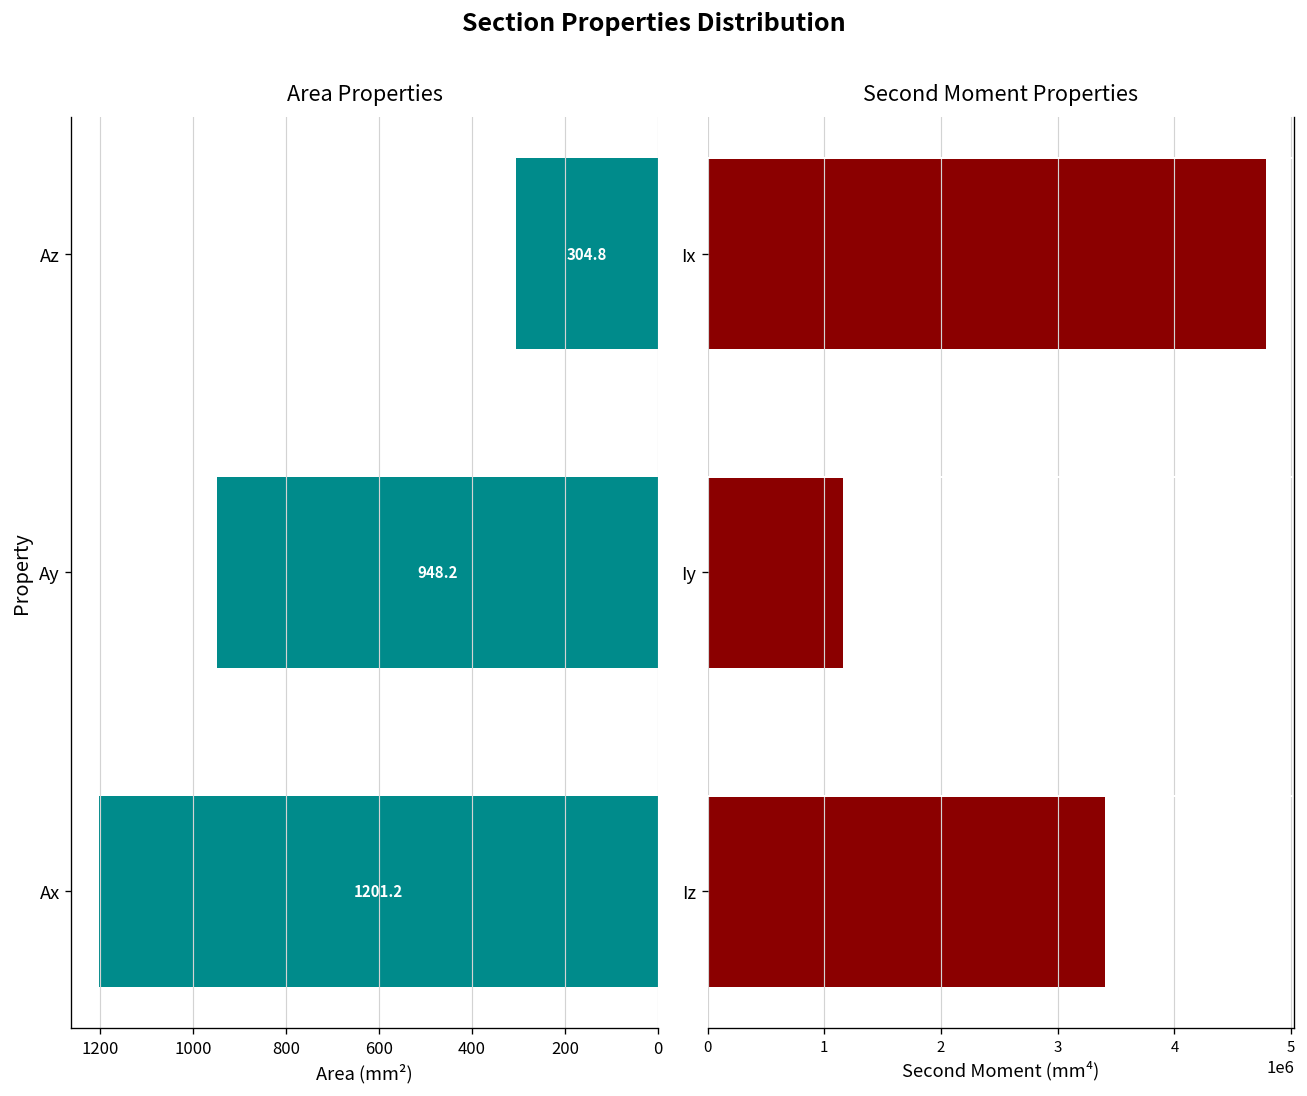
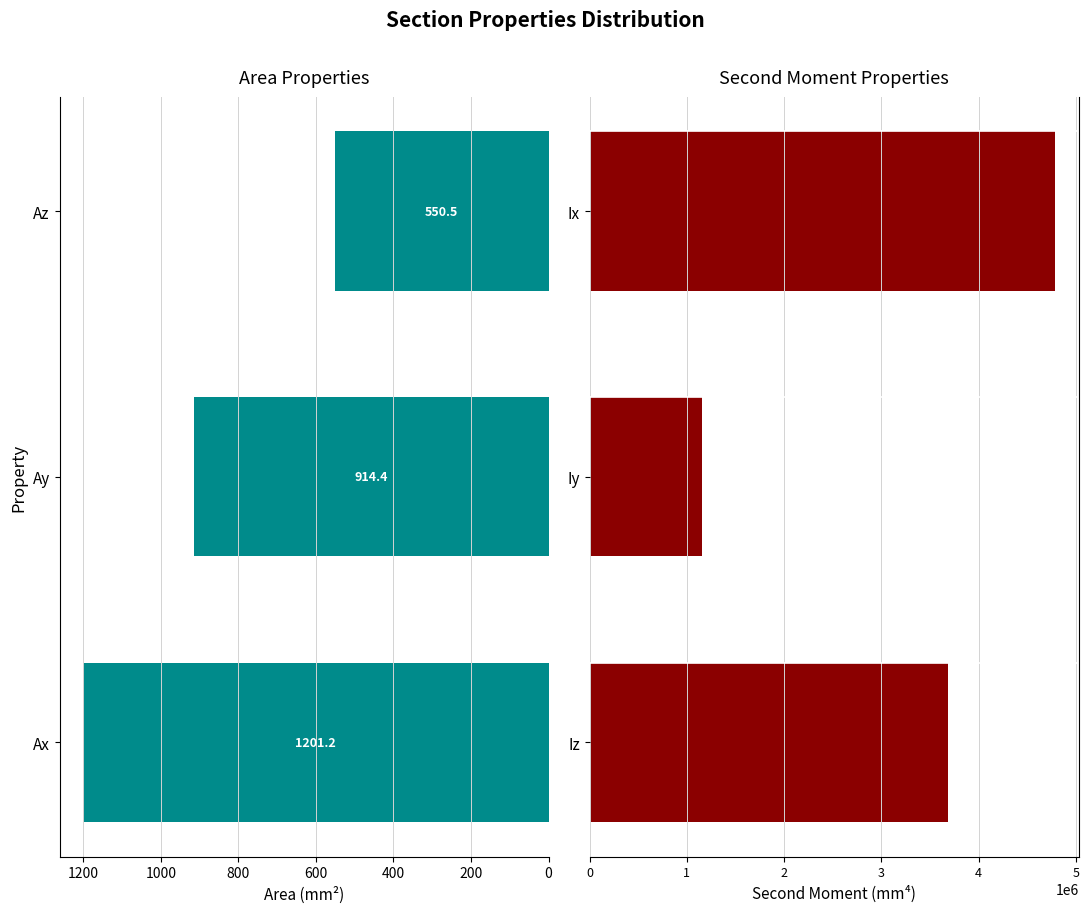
Area Properties, Az: 304.8 -> 550.5
Area Properties, Ay: 948.2 -> 914.4
Second Moment Properties, Iz: 3400000 -> 3700000
